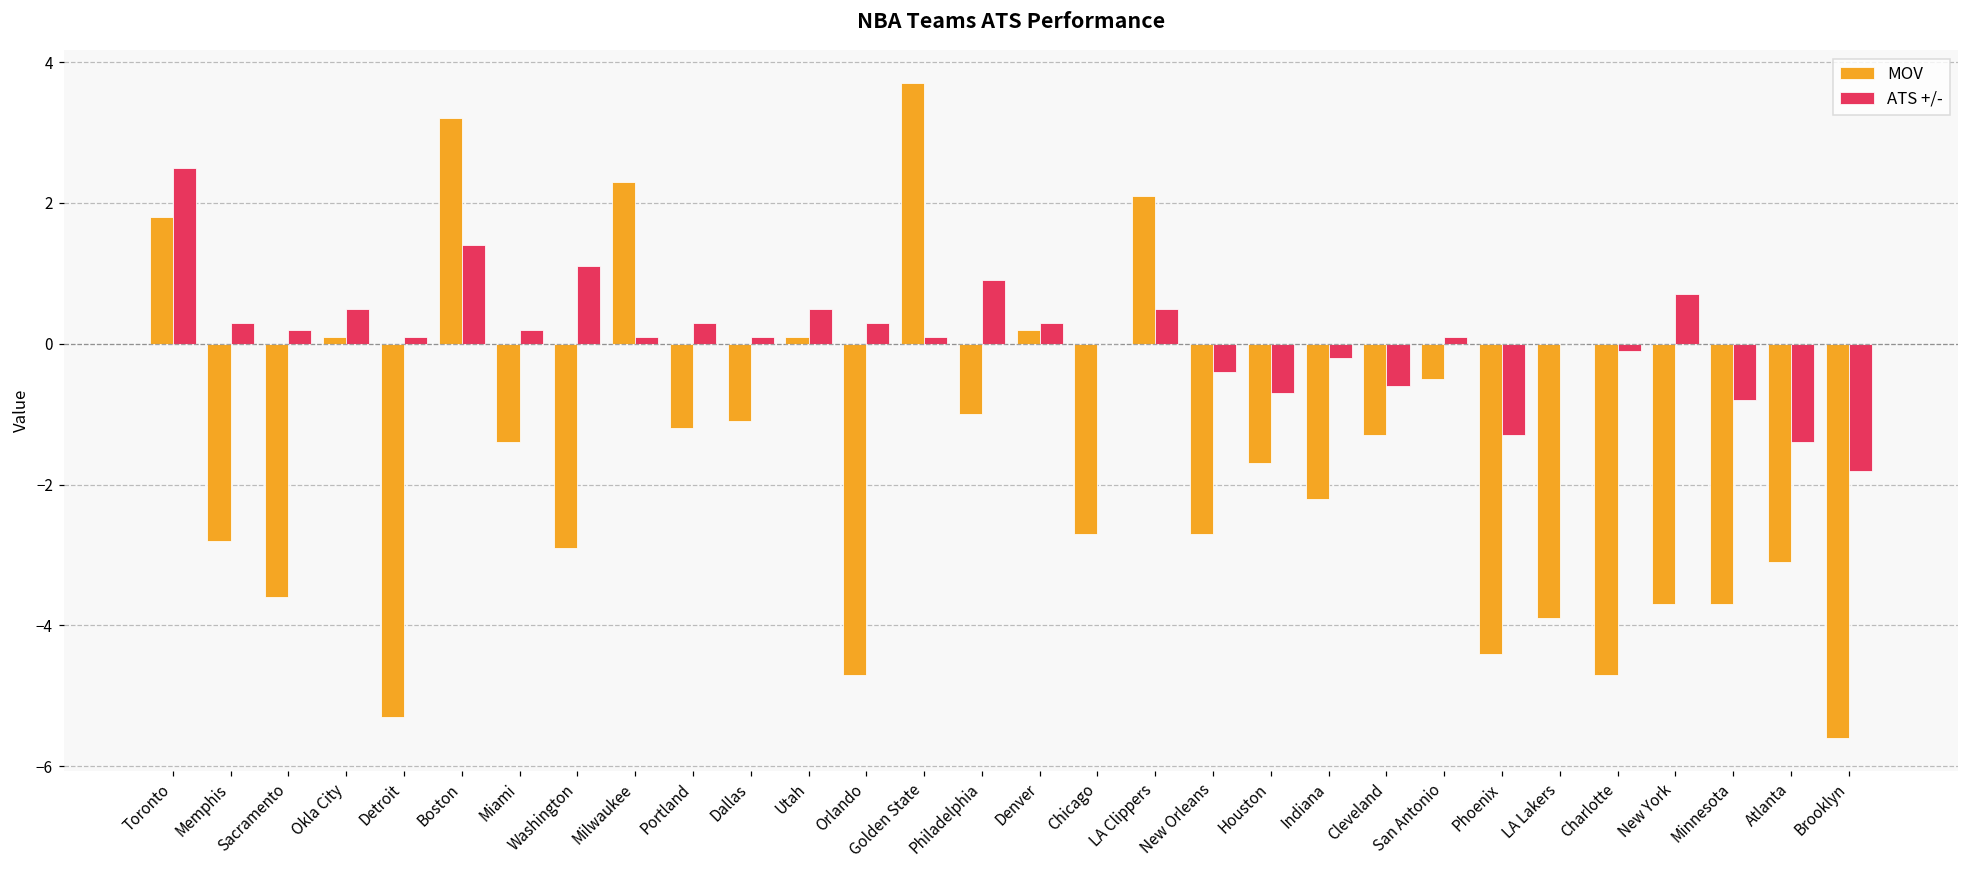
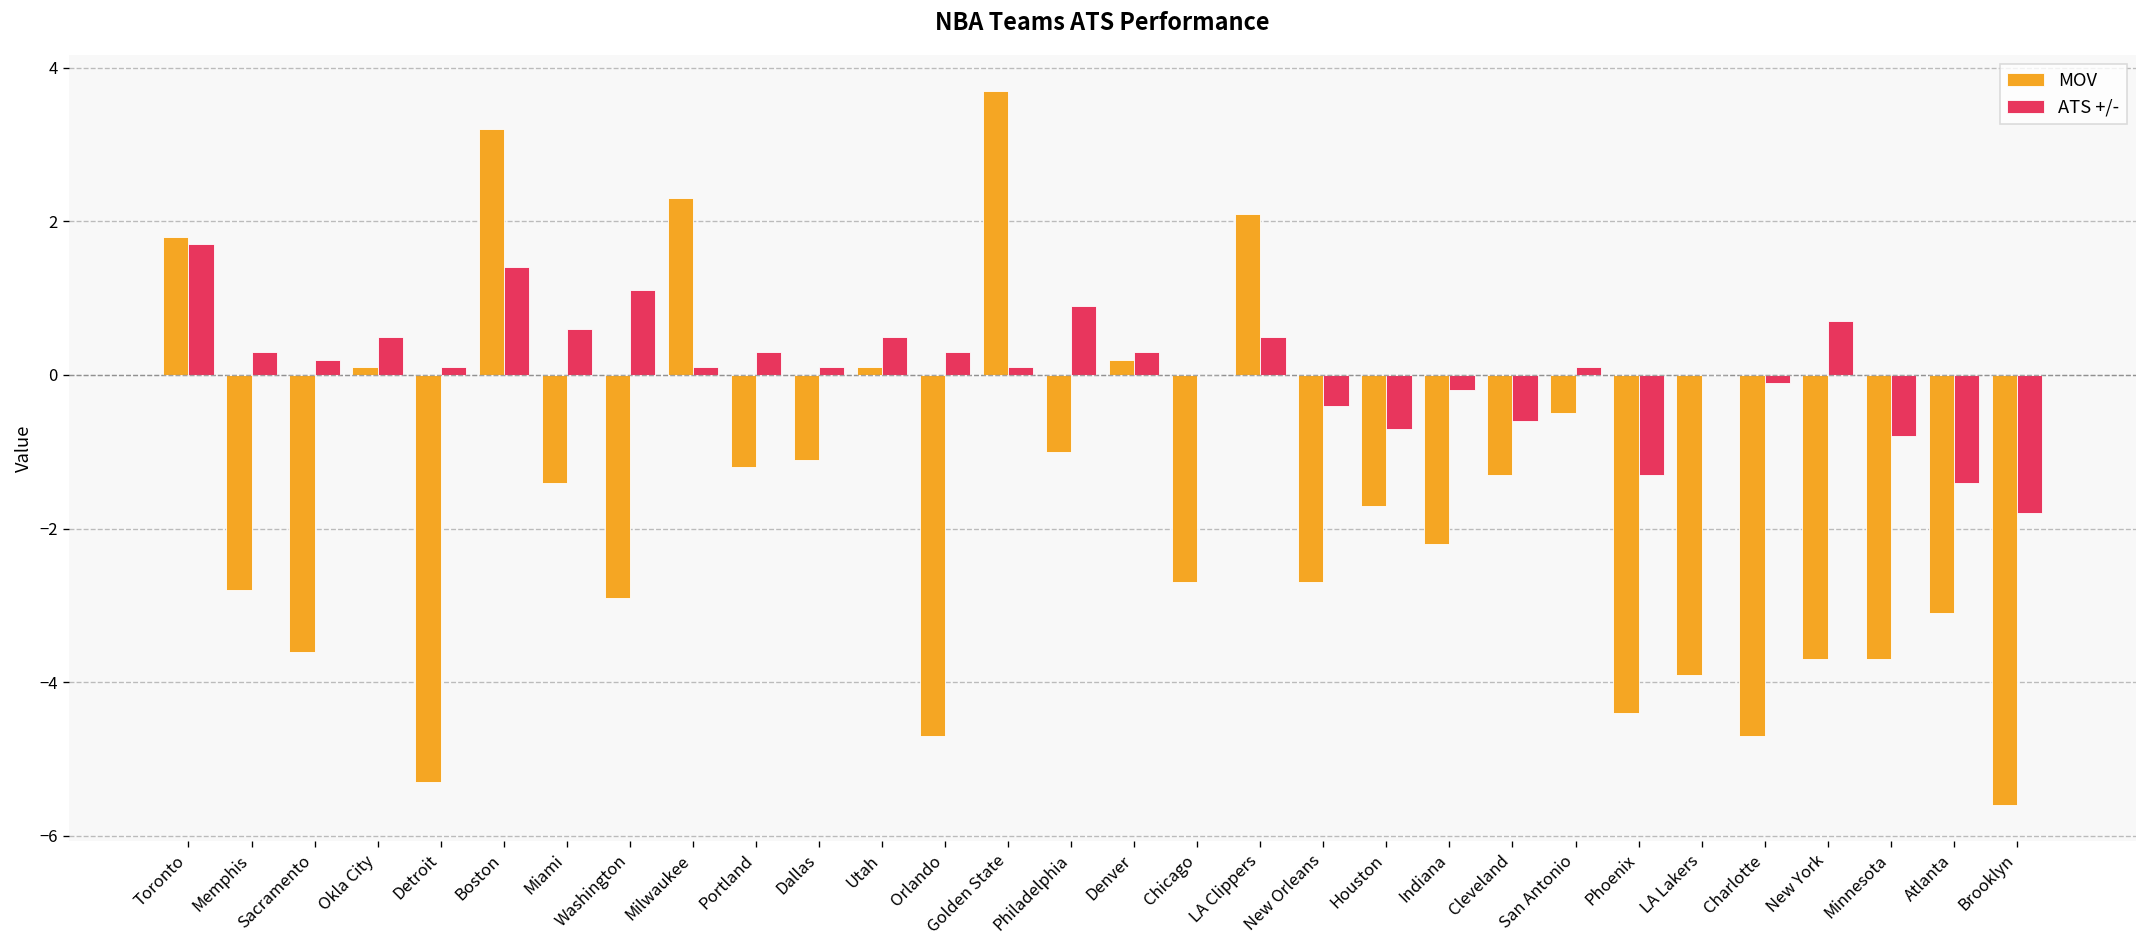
ATS +/-, Toronto: 2.5 -> 1.7
ATS +/-, Miami: 0.2 -> 0.6
